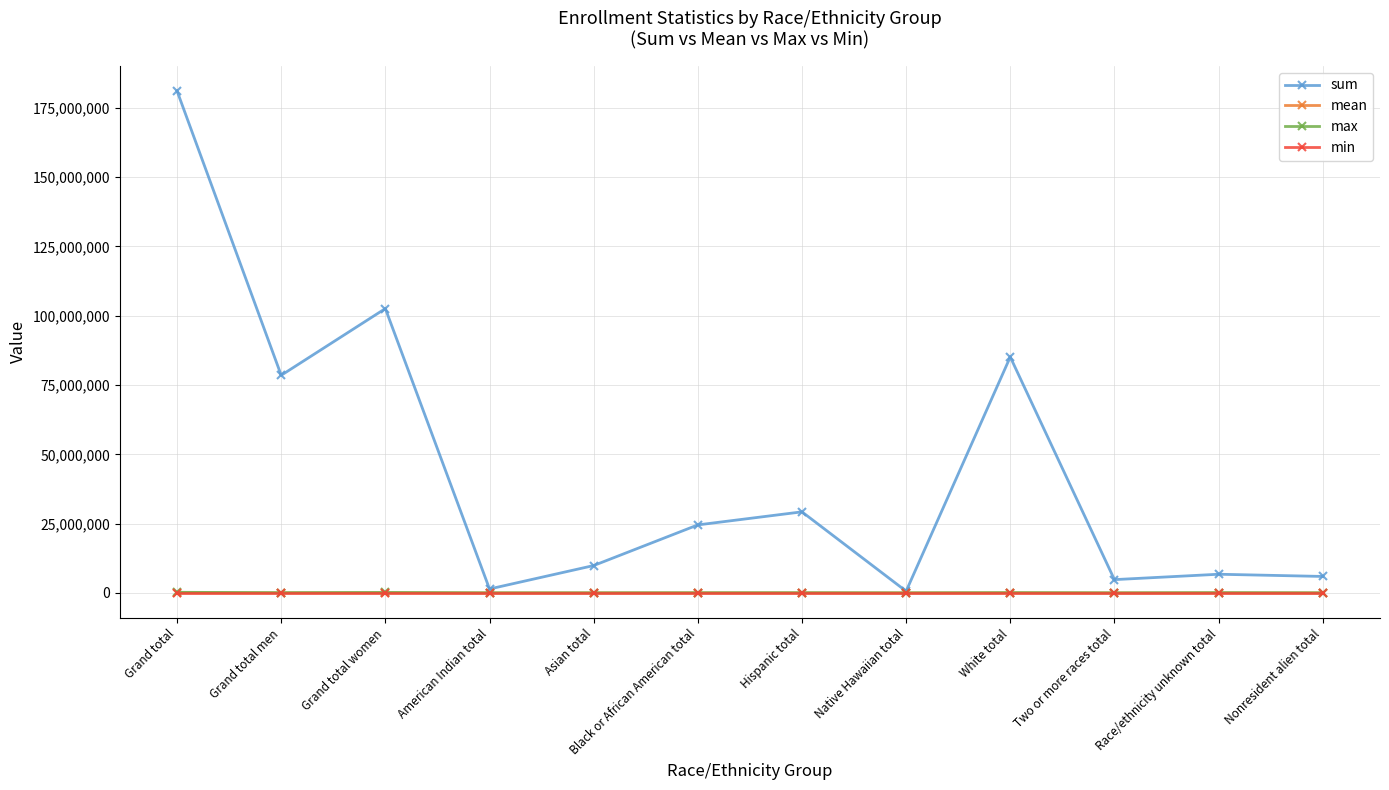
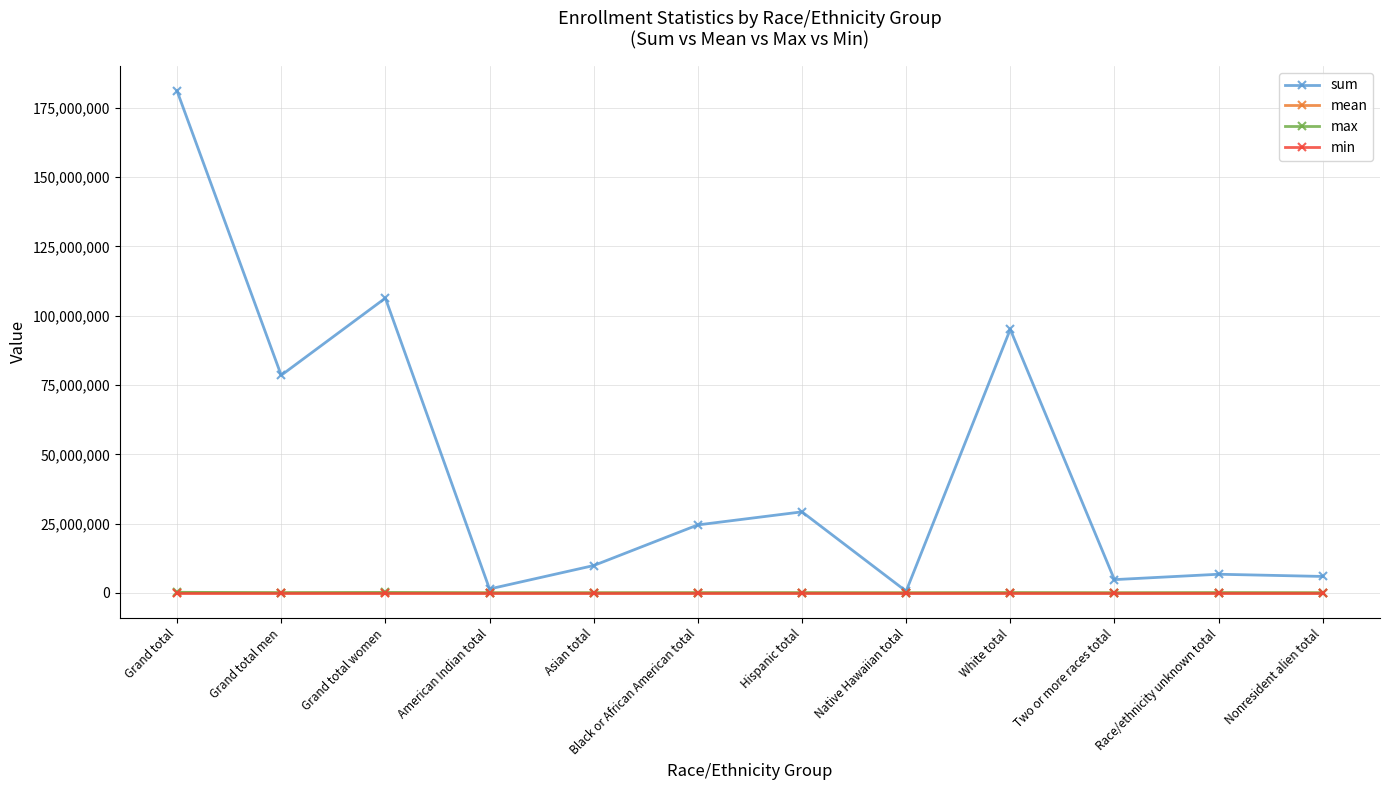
sum, Grand total women: 103,000,000 -> 106,000,000
sum, White total: 85,000,000 -> 95,000,000
